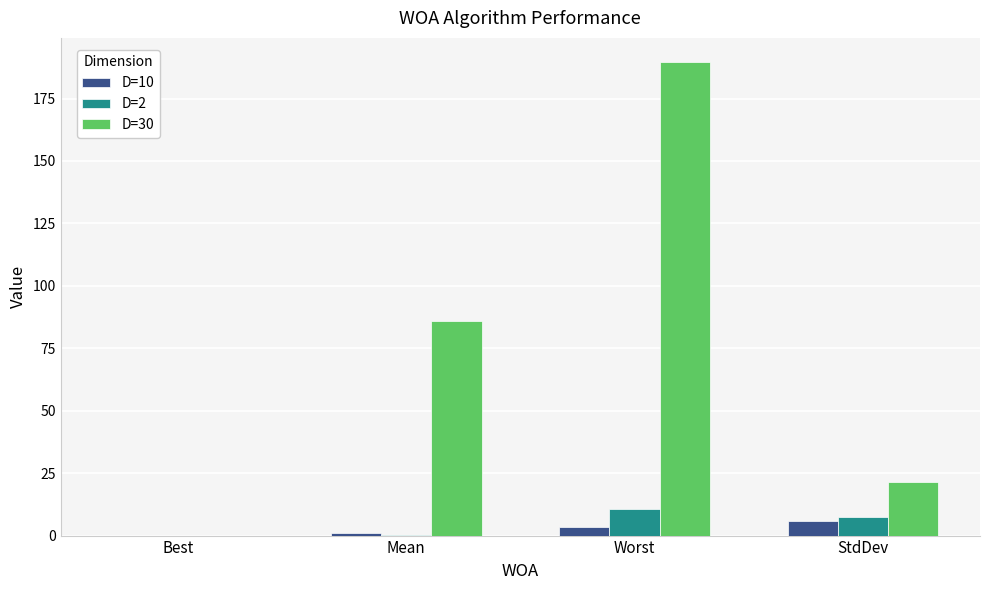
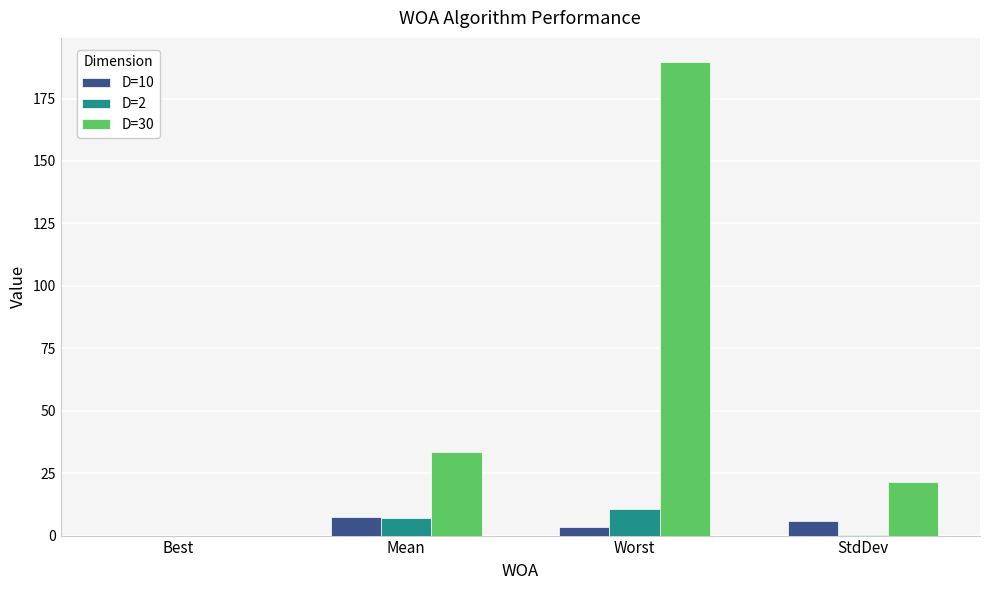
D=10, Mean: 1 -> 7
D=2, Mean: 0 -> 7
D=30, Mean: 86 -> 34
D=2, StdDev: 8 -> 0
